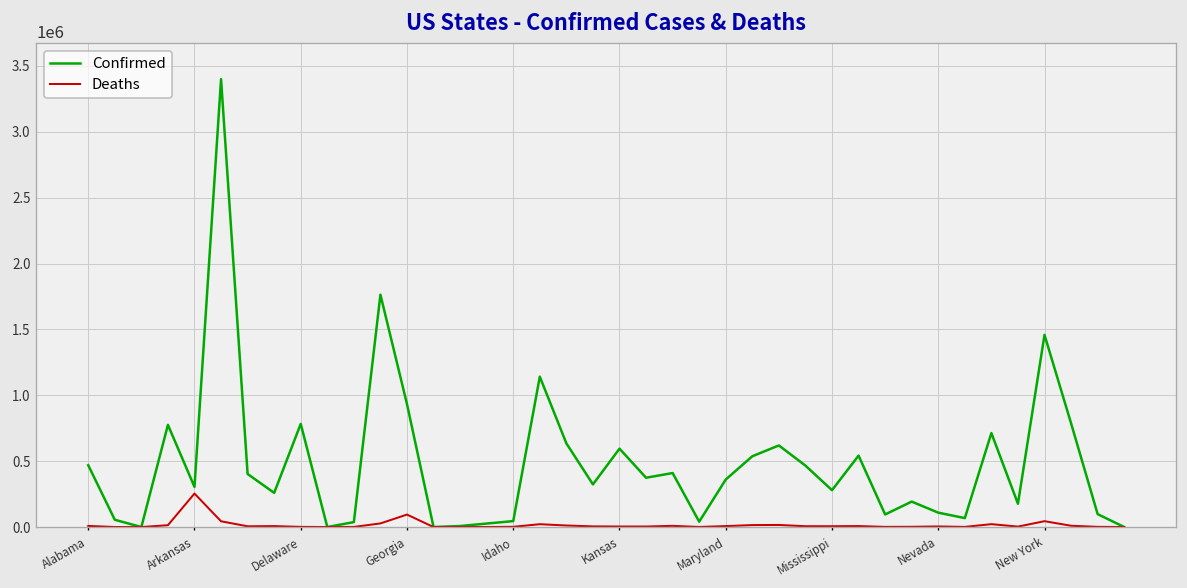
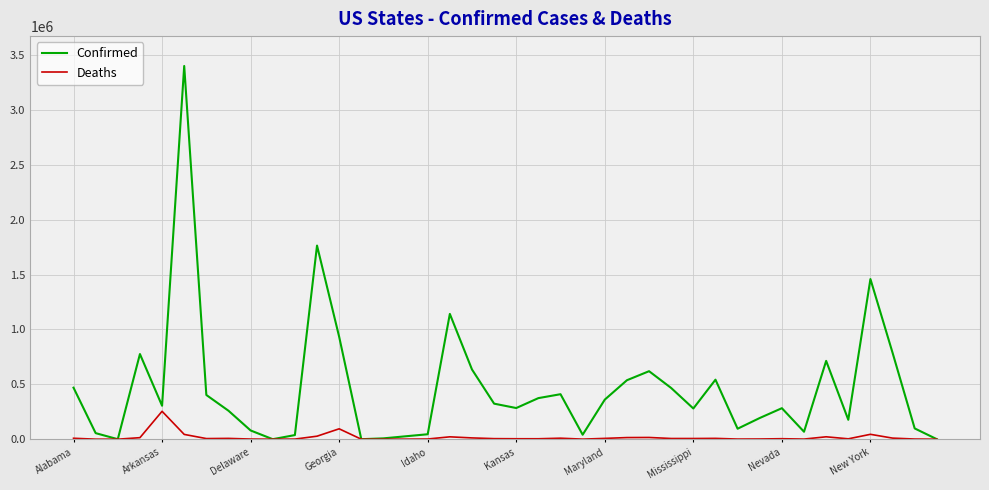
Confirmed, Delaware: 780000 -> 80000
Confirmed, Kansas: 590000 -> 280000
Confirmed, Nevada: 110000 -> 280000
